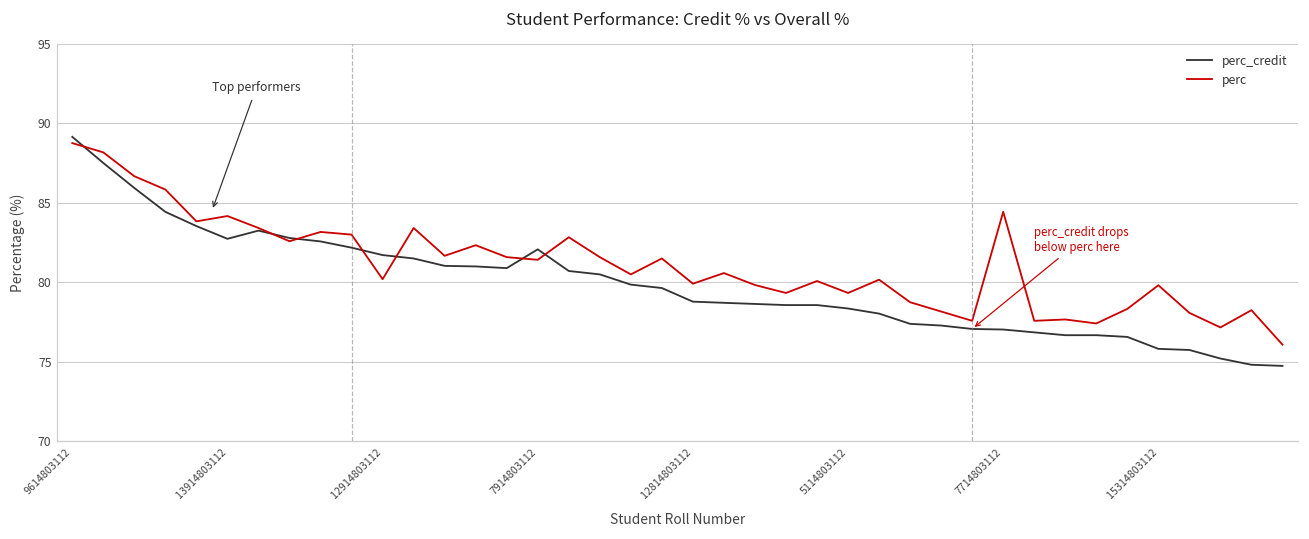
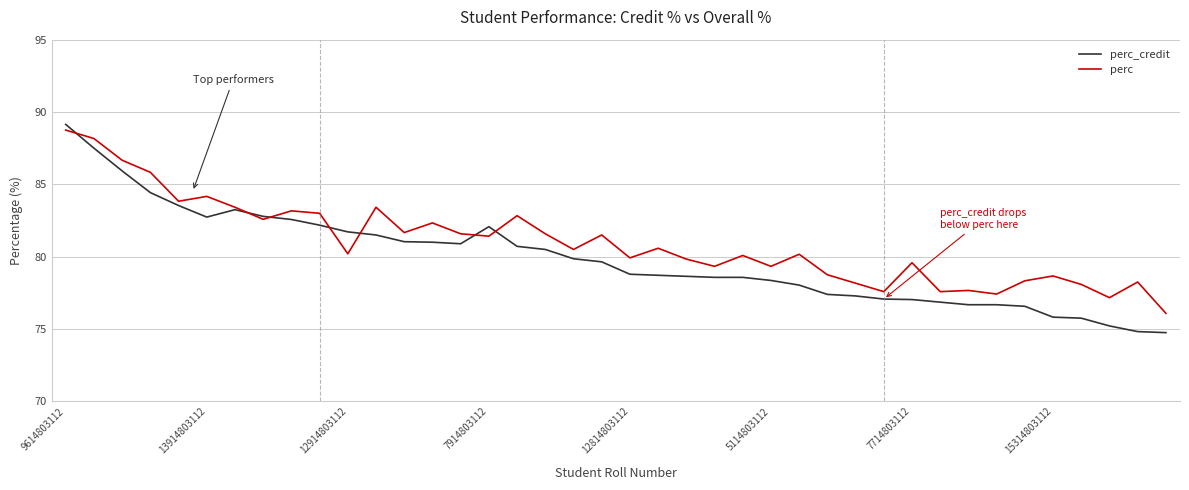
perc, 7714803112: 84.4 -> 79.6
perc, 15314803112: 79.8 -> 78.7
